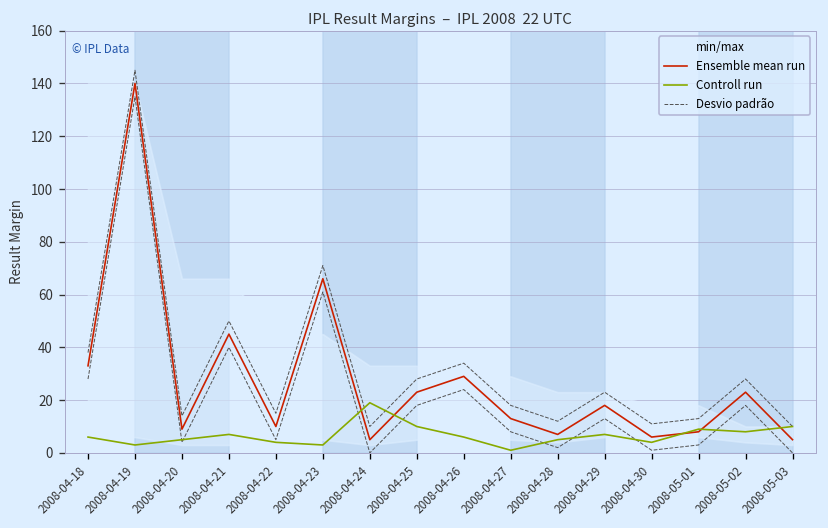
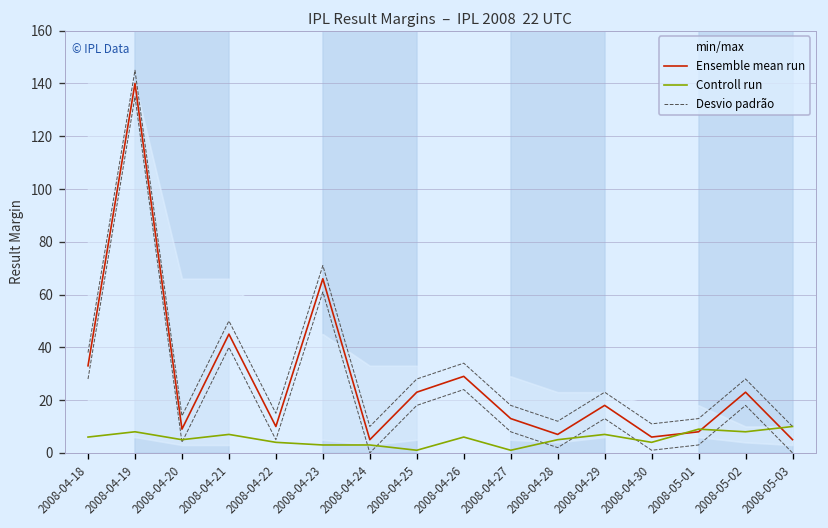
Controll run, 2008-04-19: 3 -> 8
Controll run, 2008-04-24: 19 -> 3
Controll run, 2008-04-25: 10 -> 1
